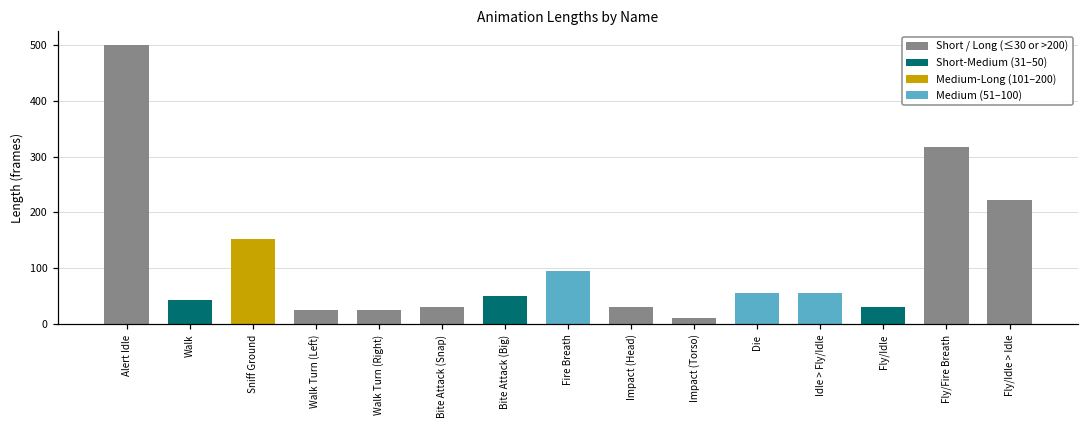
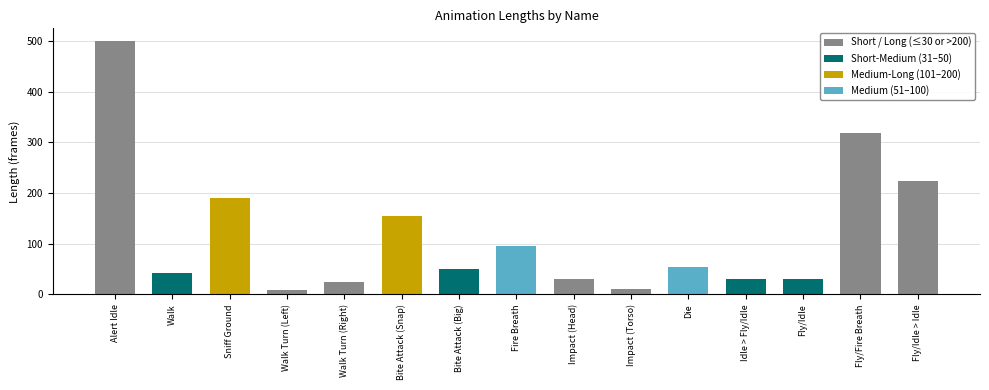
Sniff Ground: 150 -> 190
Walk Turn (Left): 30 -> 10
Bite Attack (Snap): 30 -> 150
Idle > Fly/Idle: 60 -> 30
